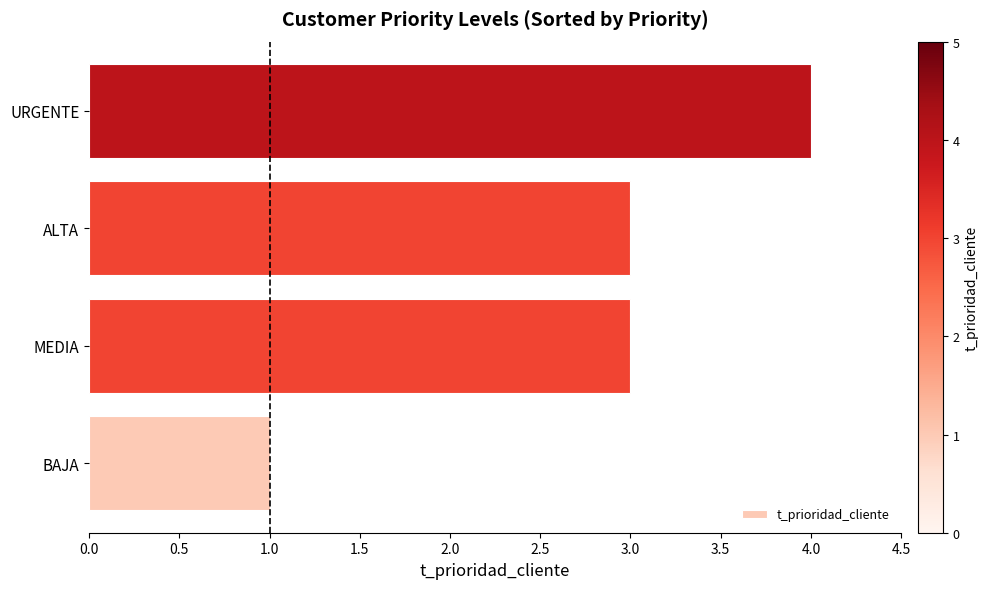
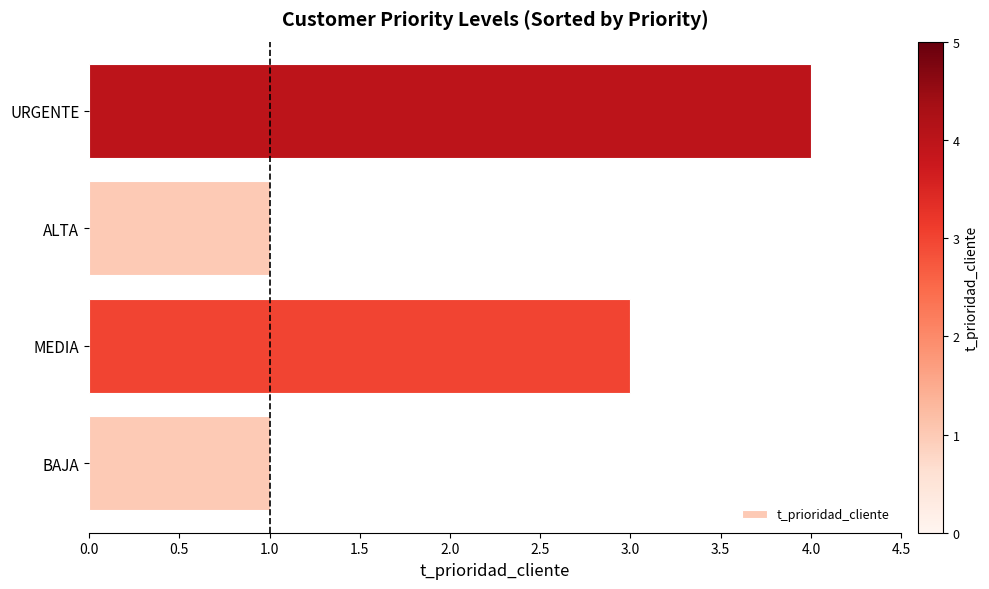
ALTA: 3 -> 1
